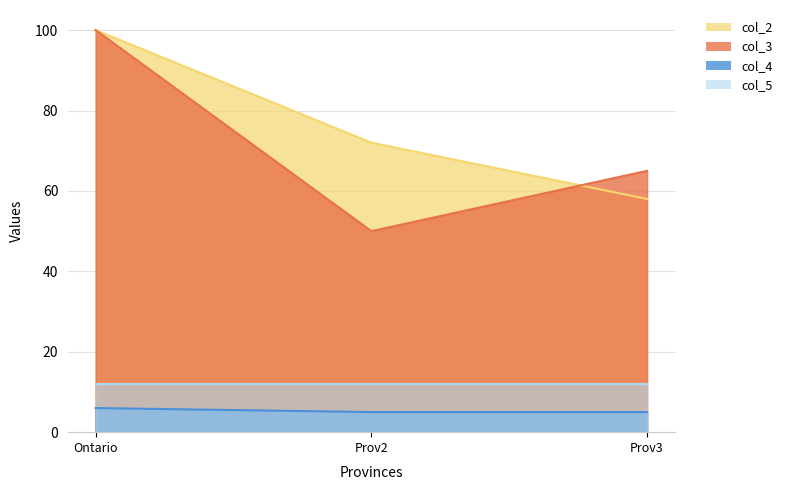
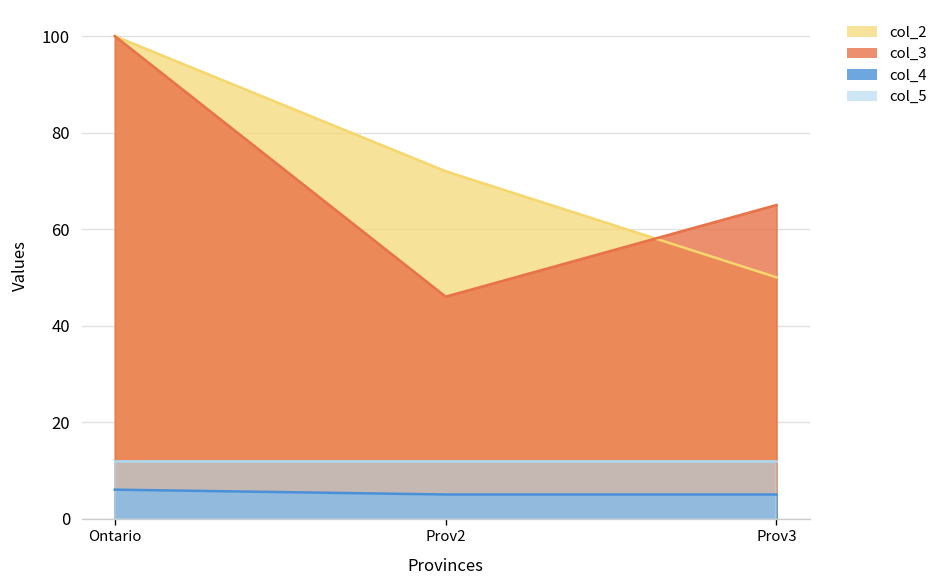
col_3, Prov2: 50 -> 46
col_2, Prov3: 58 -> 50
